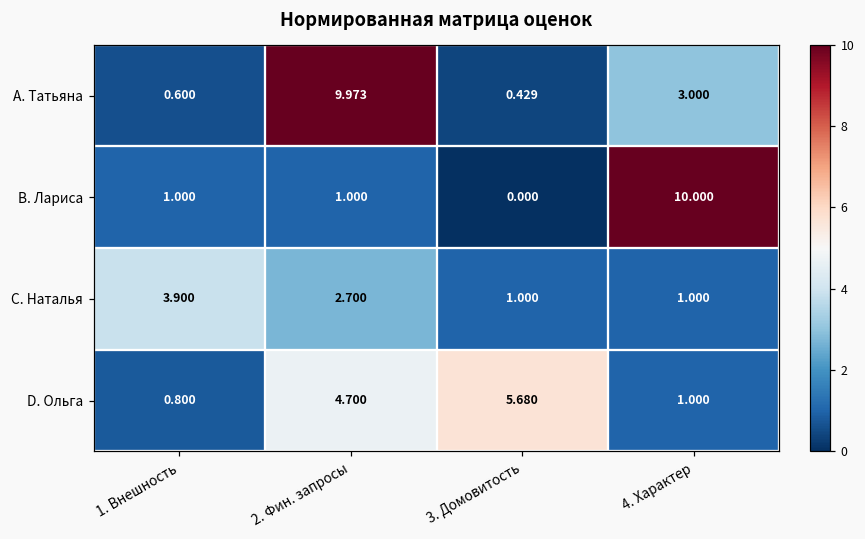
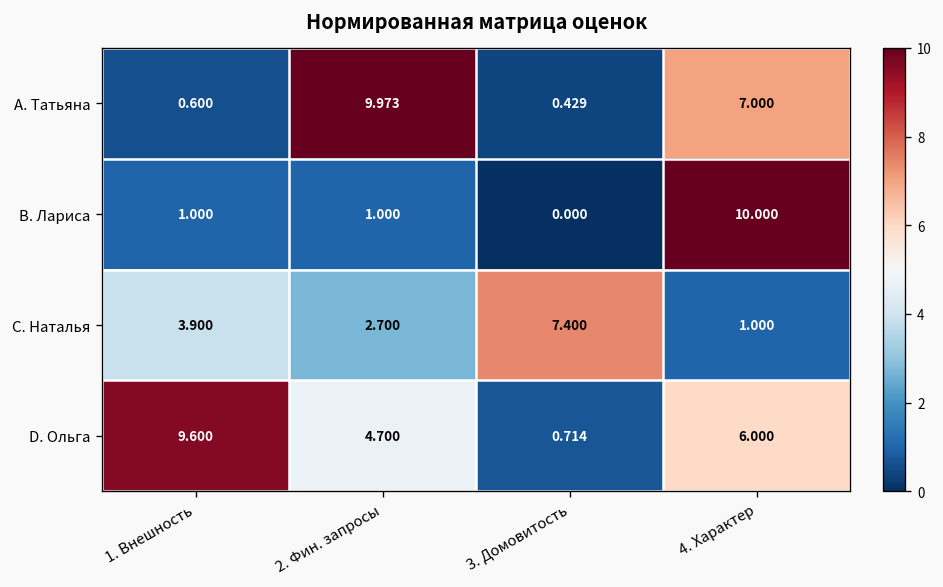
A. Татьяна, 4. Характер: 3.000 -> 7.000
C. Наталья, 3. Домовитость: 1.000 -> 7.400
D. Ольга, 1. Внешность: 0.800 -> 9.600
D. Ольга, 3. Домовитость: 5.680 -> 0.714
D. Ольга, 4. Характер: 1.000 -> 6.000
